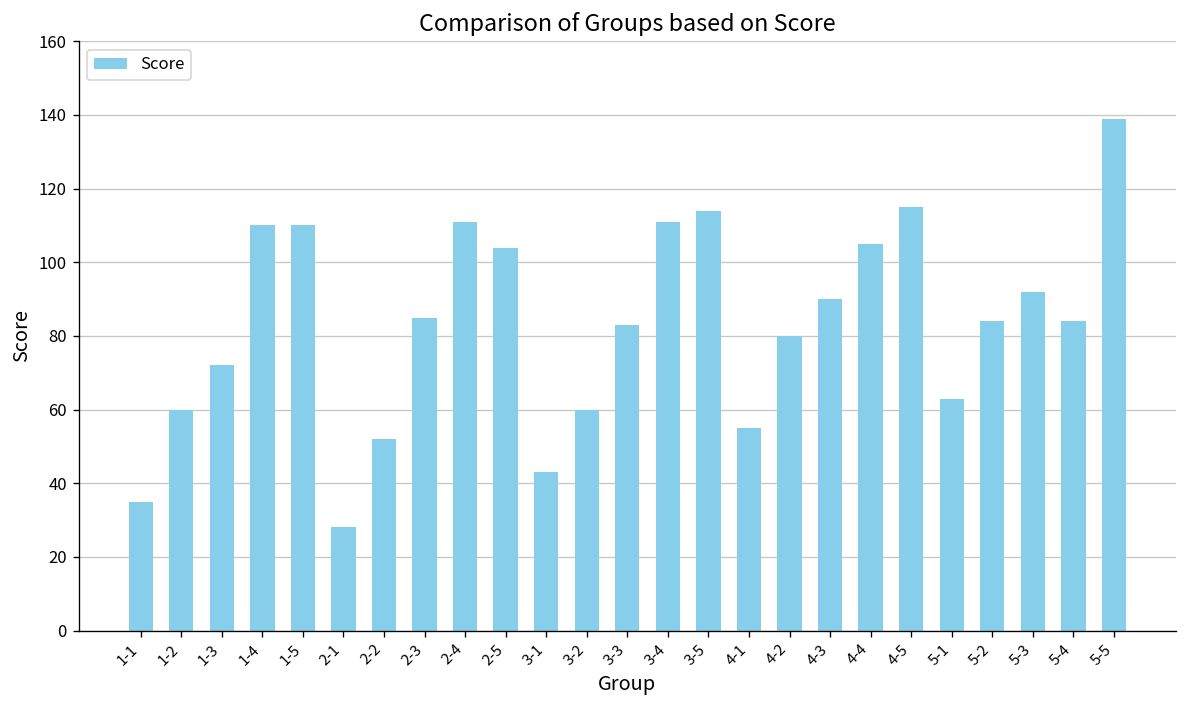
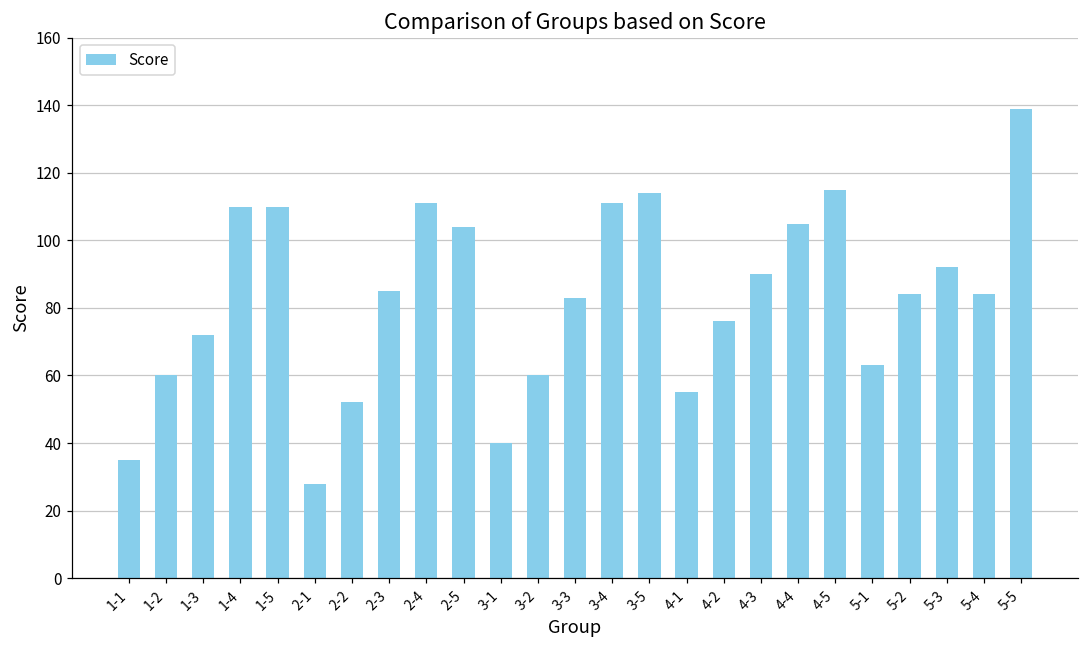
3-1: 43 -> 40
4-2: 80 -> 76
